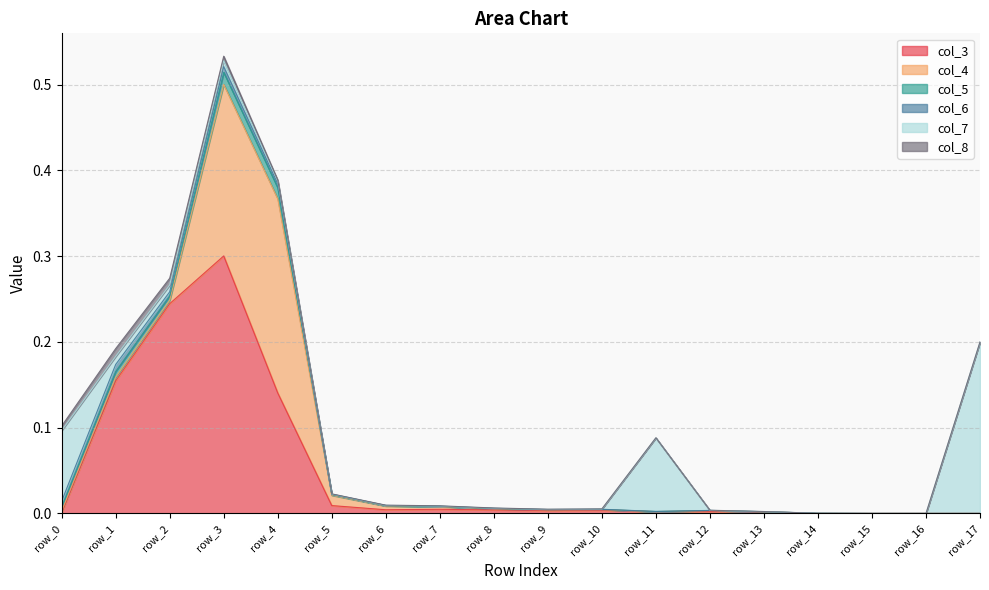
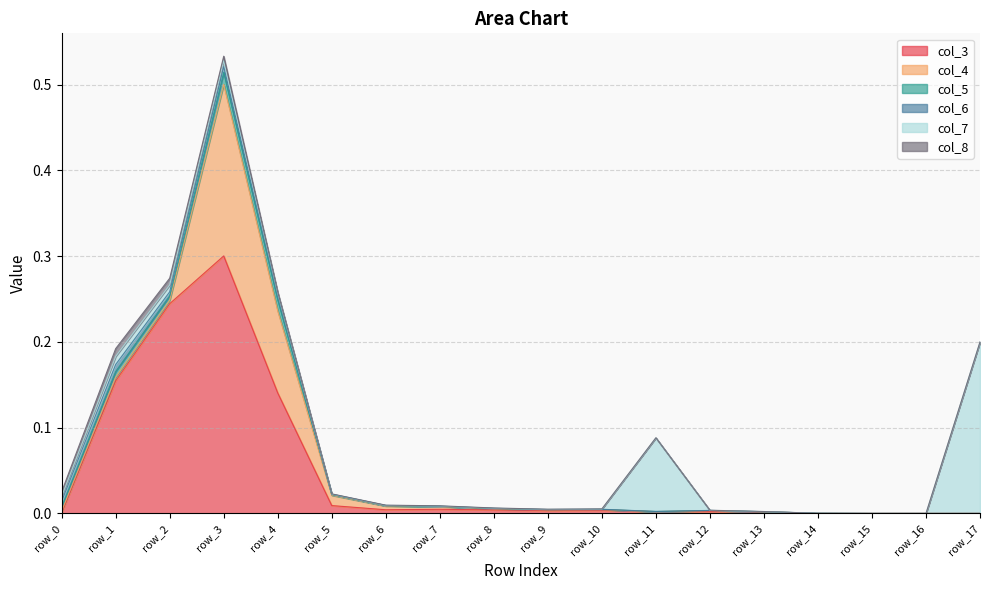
col_7, row_0: 0.08 -> 0.01
col_4, row_4: 0.23 -> 0.10
